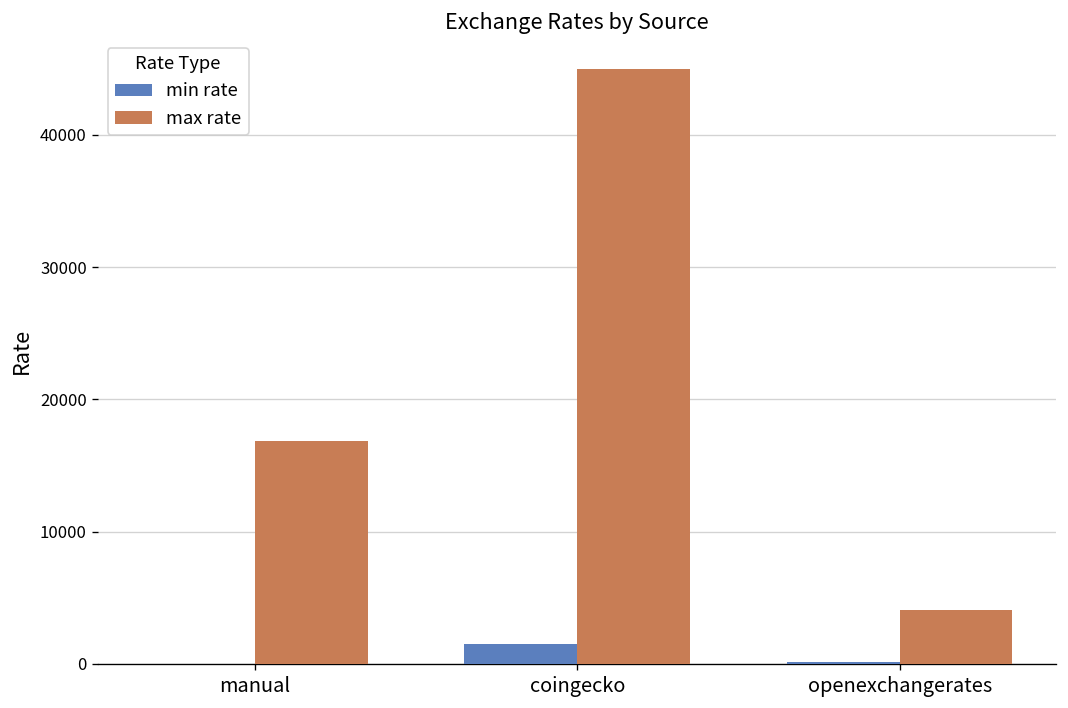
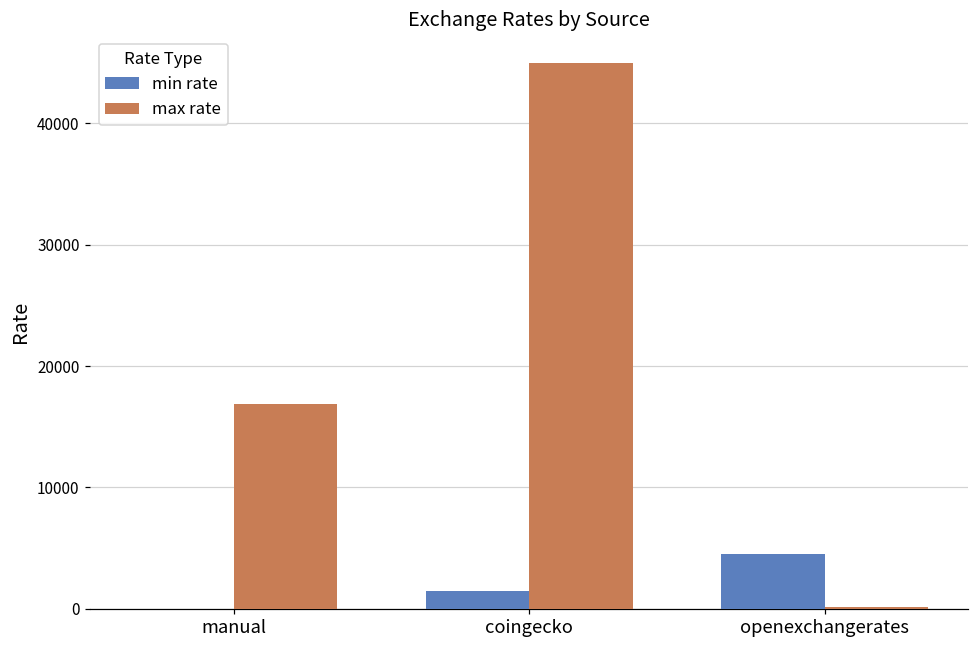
min rate, openexchangerates: 200 -> 4500
max rate, openexchangerates: 4000 -> 200
